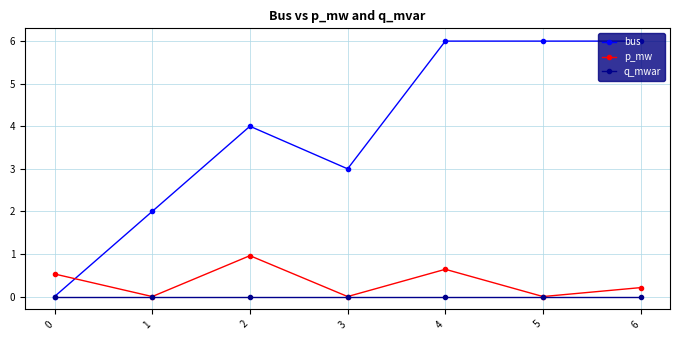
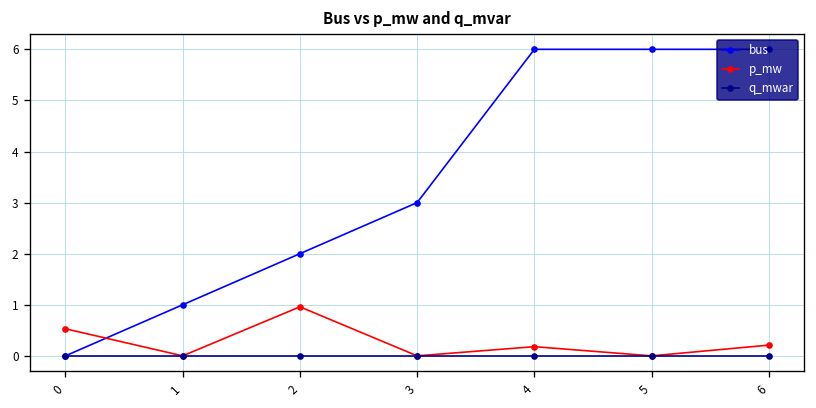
bus, 1: 2 -> 1
bus, 2: 4 -> 2
p_mw, 4: 0.6 -> 0.2
